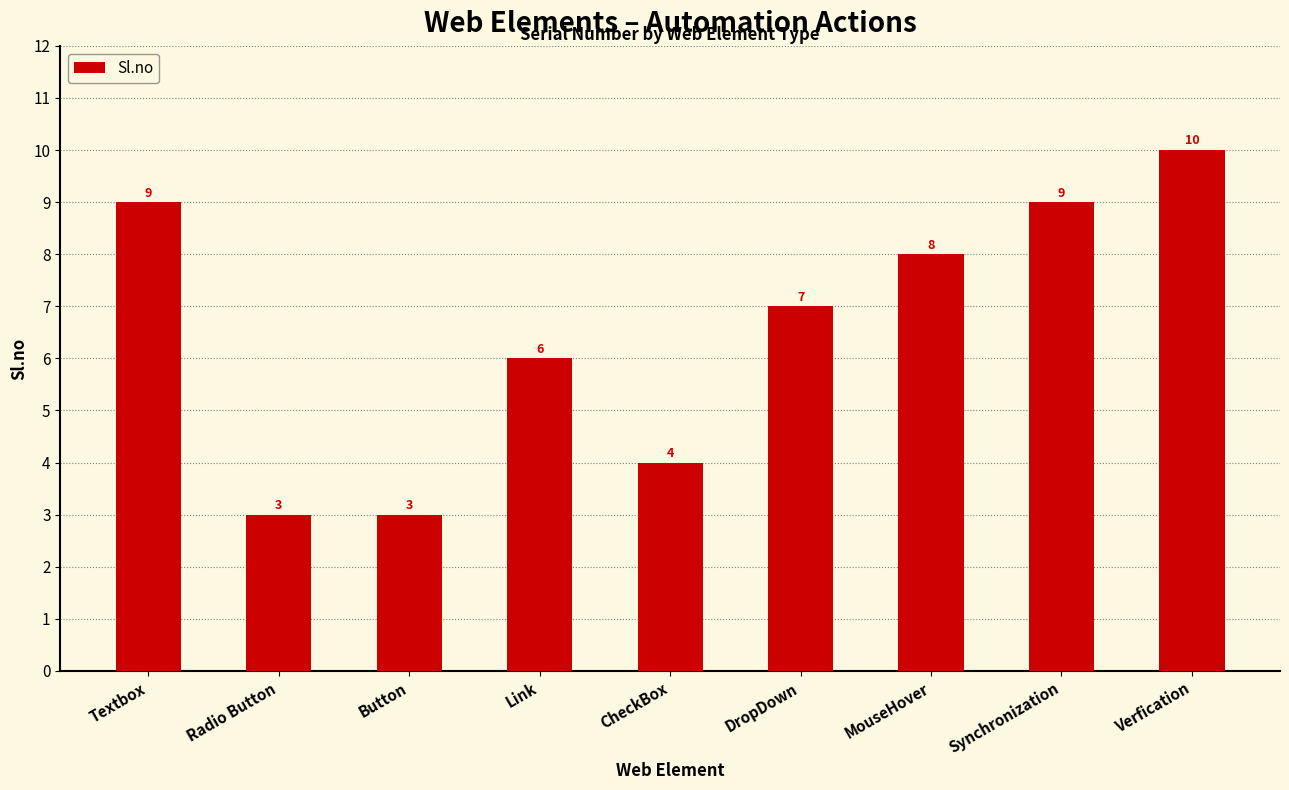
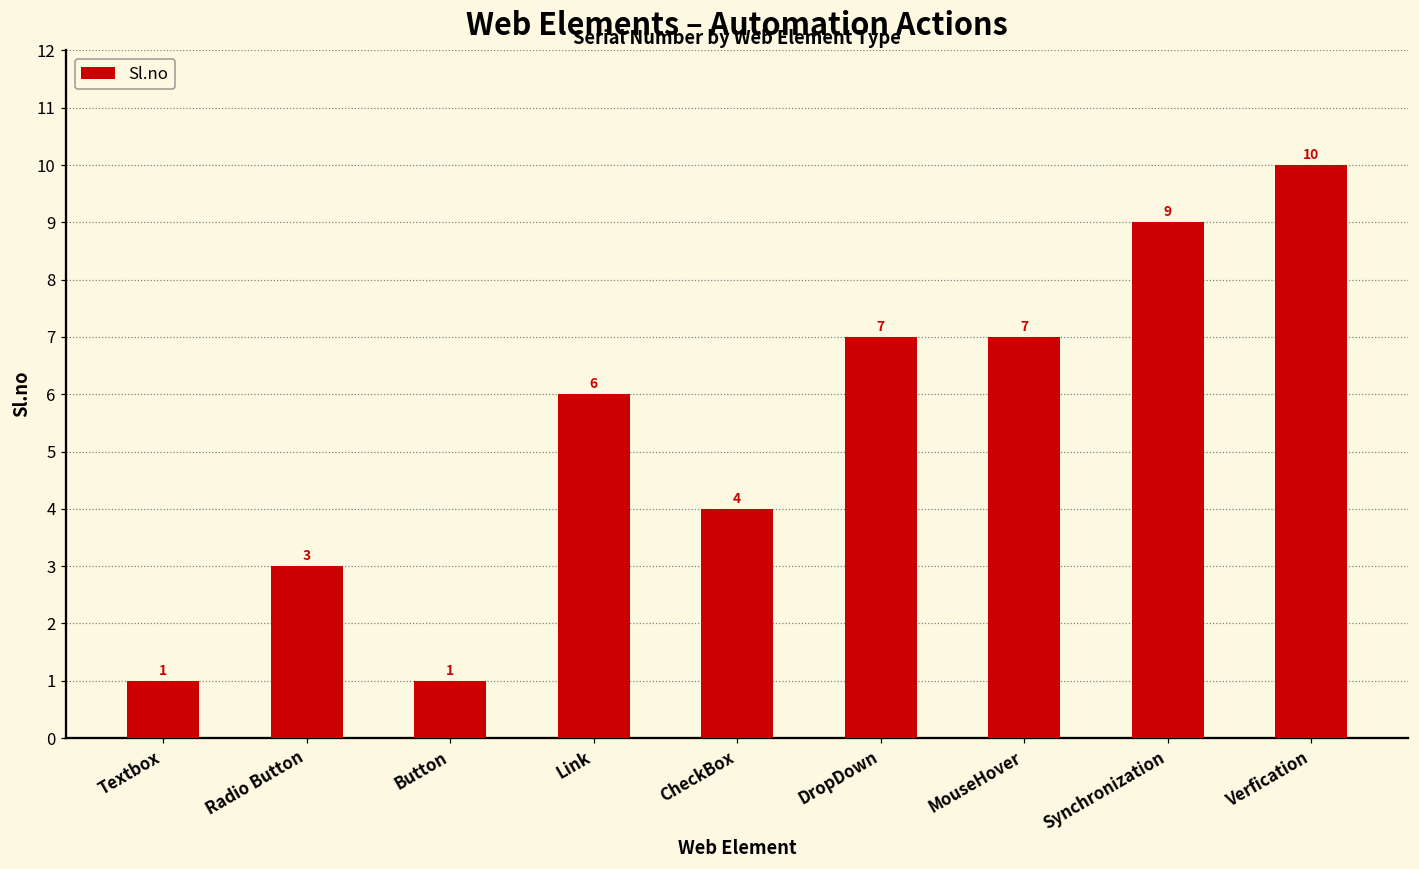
Textbox: 9 -> 1
Button: 3 -> 1
MouseHover: 8 -> 7
